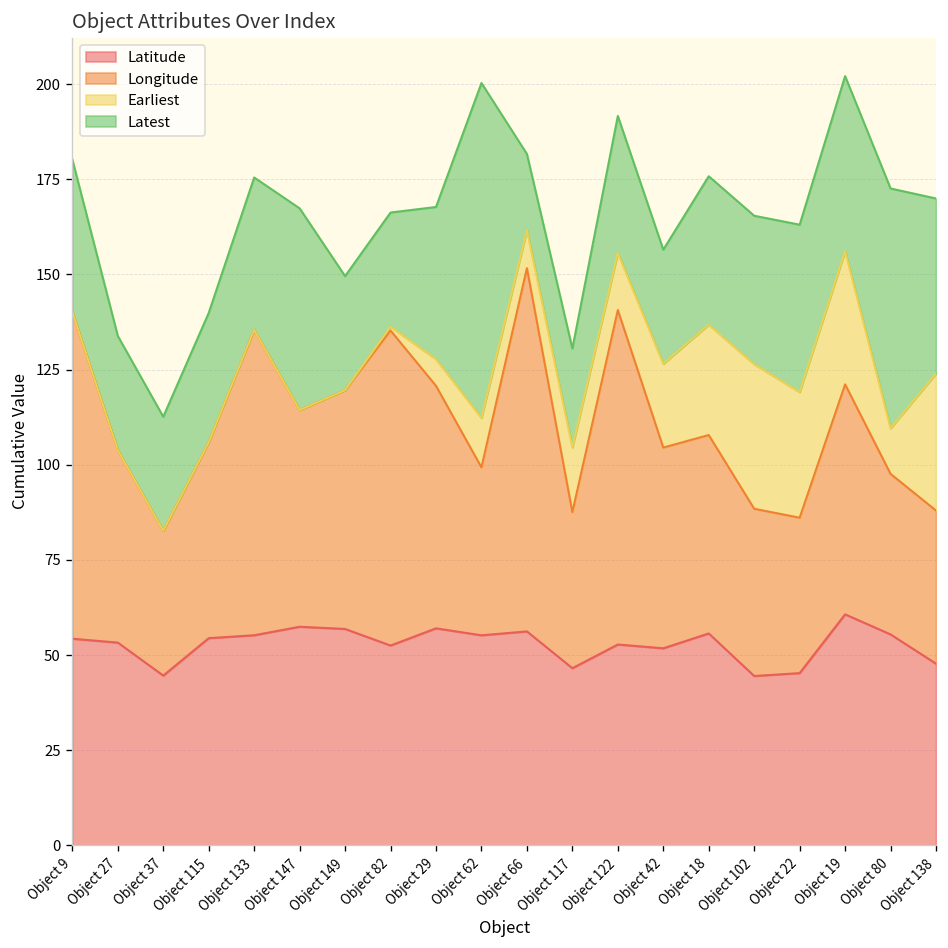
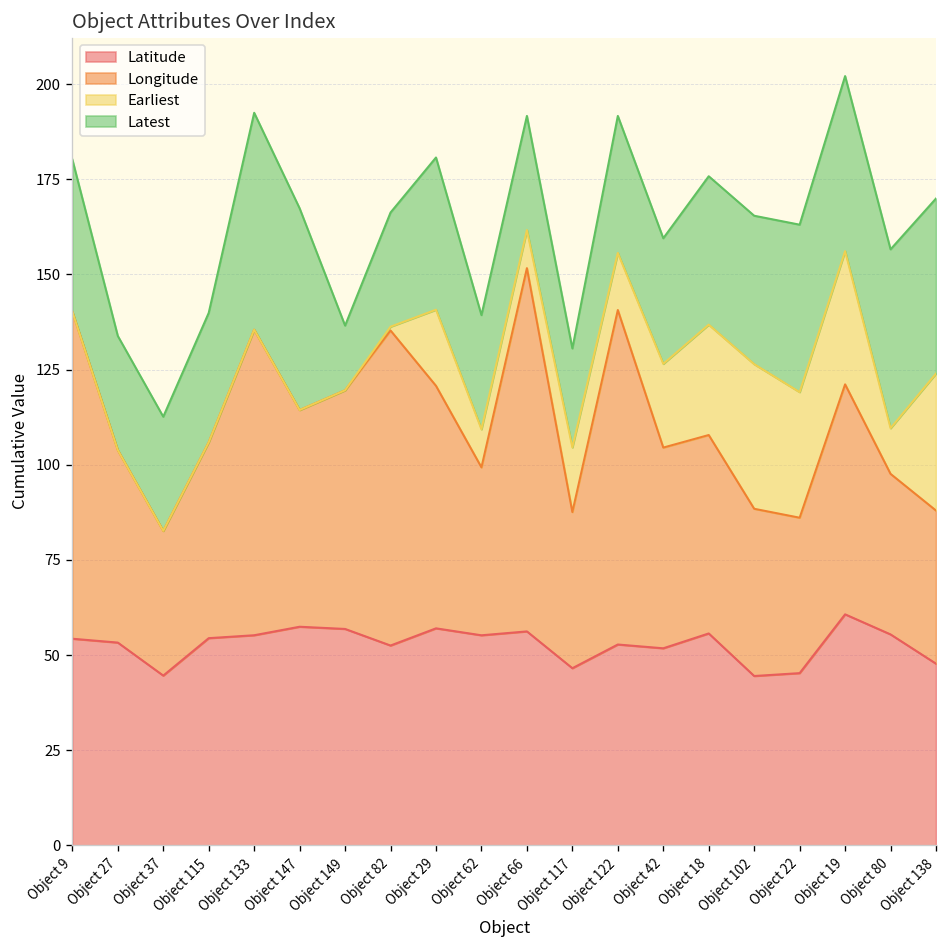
Latest, Object 133: 40 -> 57
Latest, Object 149: 30 -> 17
Earliest, Object 29: 7 -> 20
Earliest, Object 62: 13 -> 10
Latest, Object 62: 88 -> 30
Latest, Object 66: 20 -> 30
Latest, Object 42: 30 -> 33
Latest, Object 80: 63 -> 47
